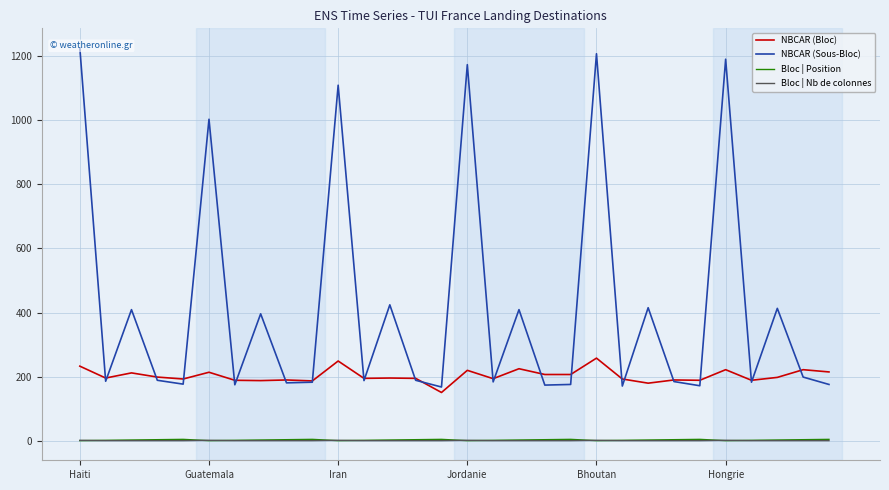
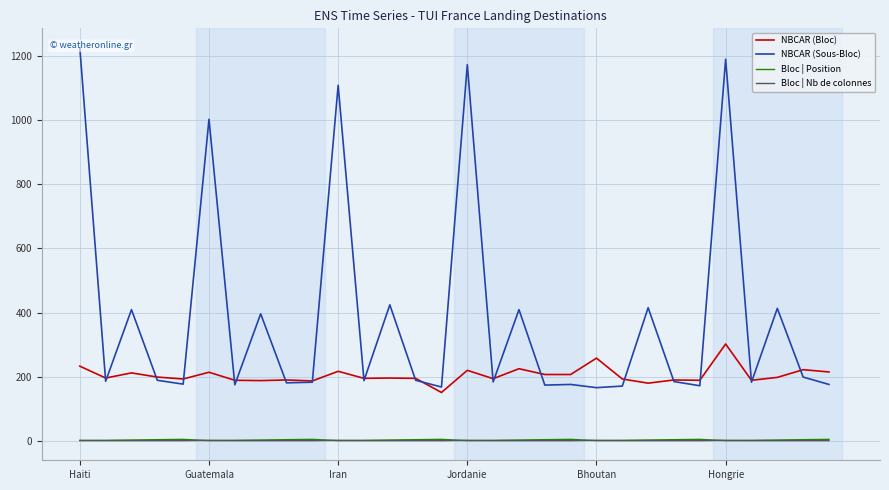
NBCAR (Bloc), Iran: 250 -> 220
NBCAR (Sous-Bloc), Bhoutan: 1210 -> 170
NBCAR (Bloc), Hongrie: 220 -> 300
